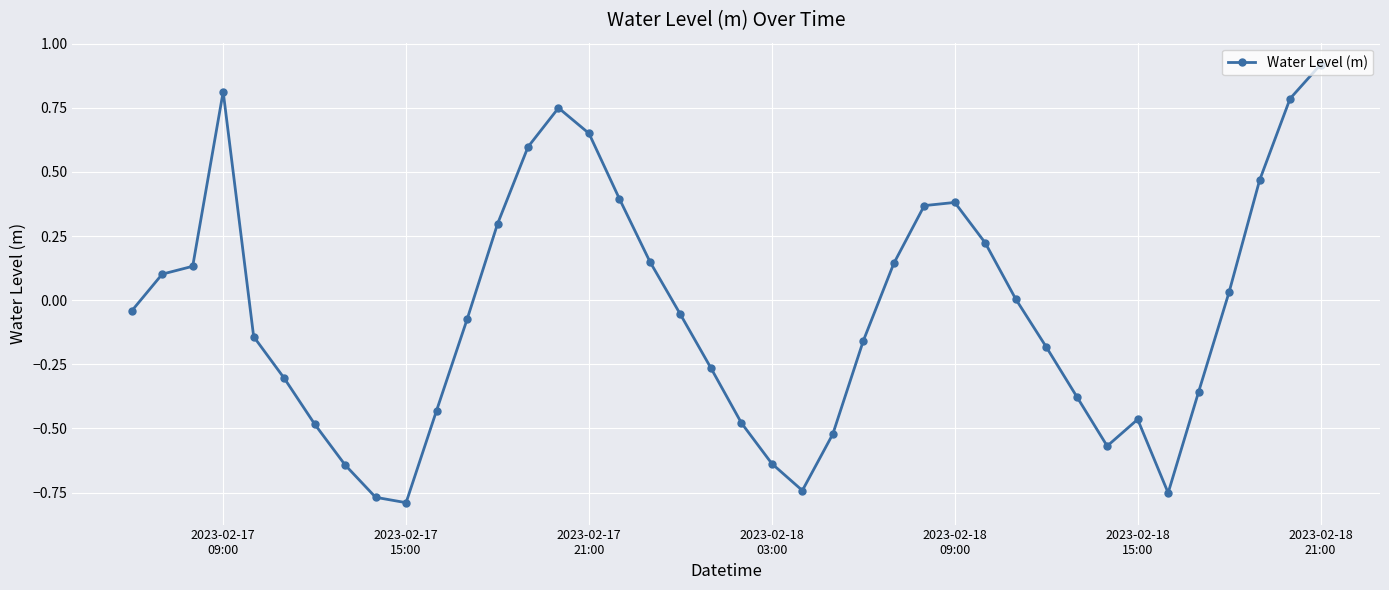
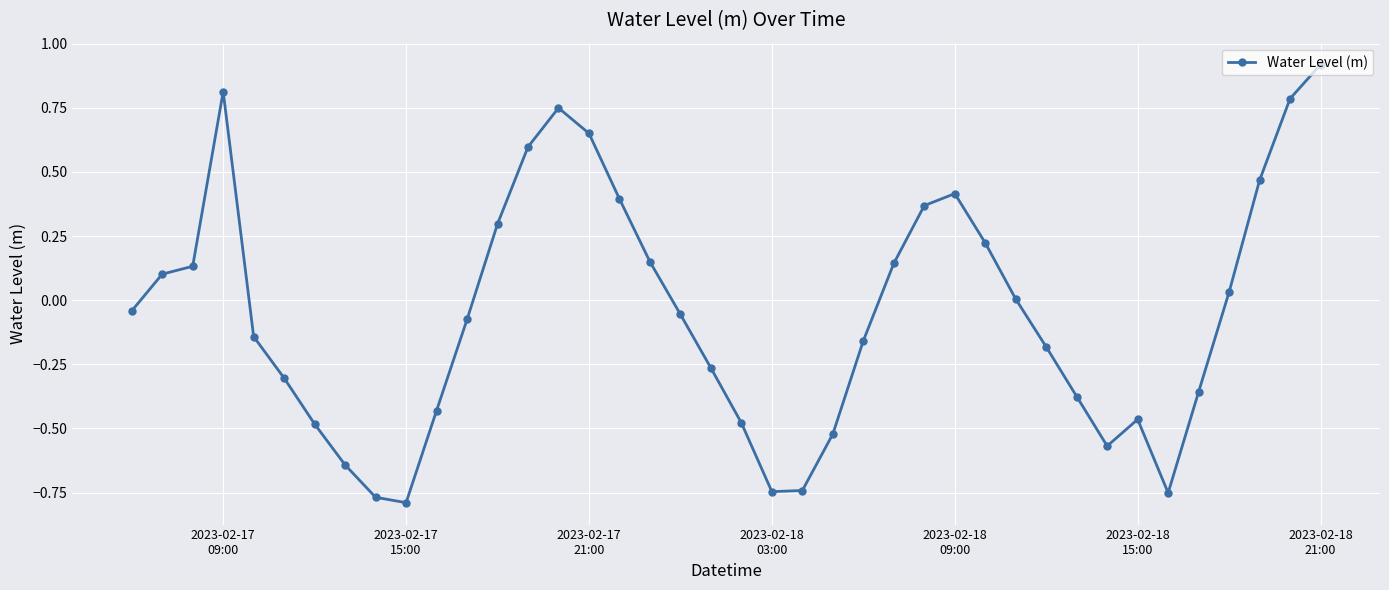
2023-02-18 03:00: -0.64 -> -0.75
2023-02-18 09:00: 0.38 -> 0.42
